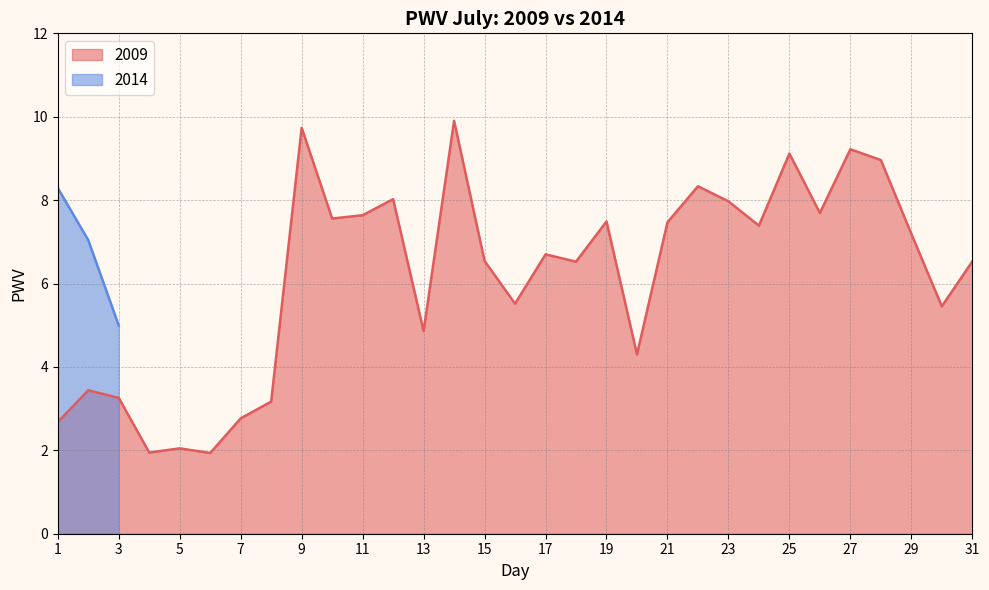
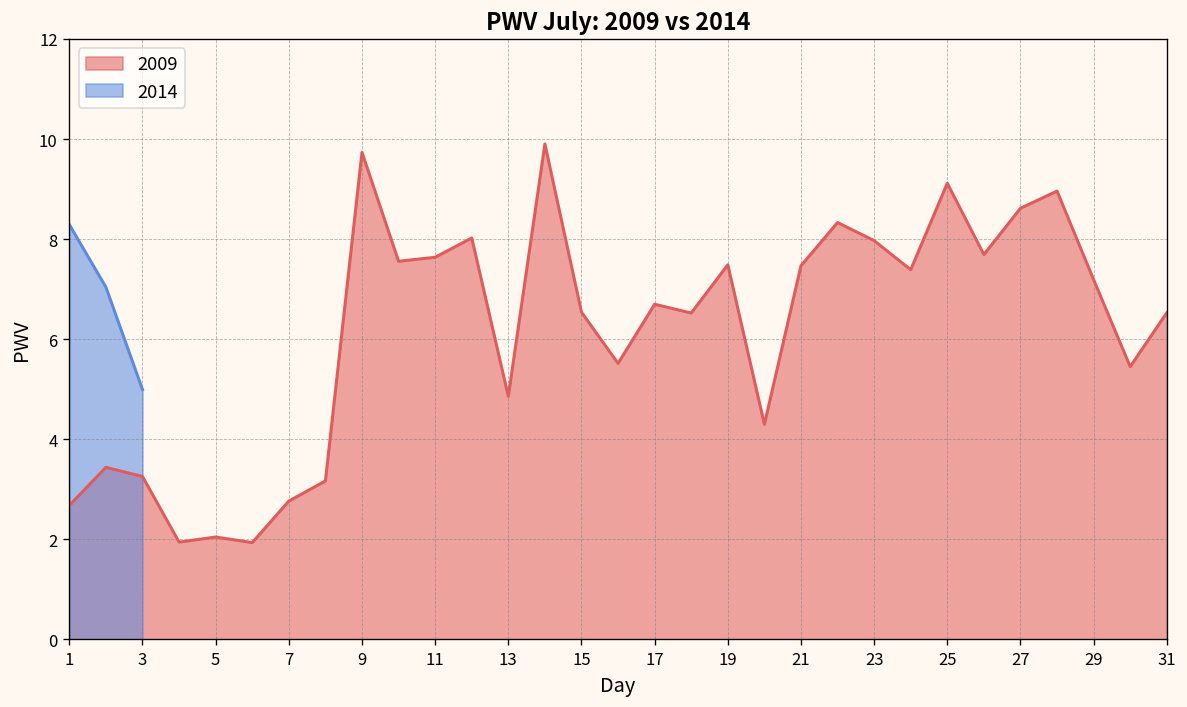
2009, 27: 9.2 -> 8.6
